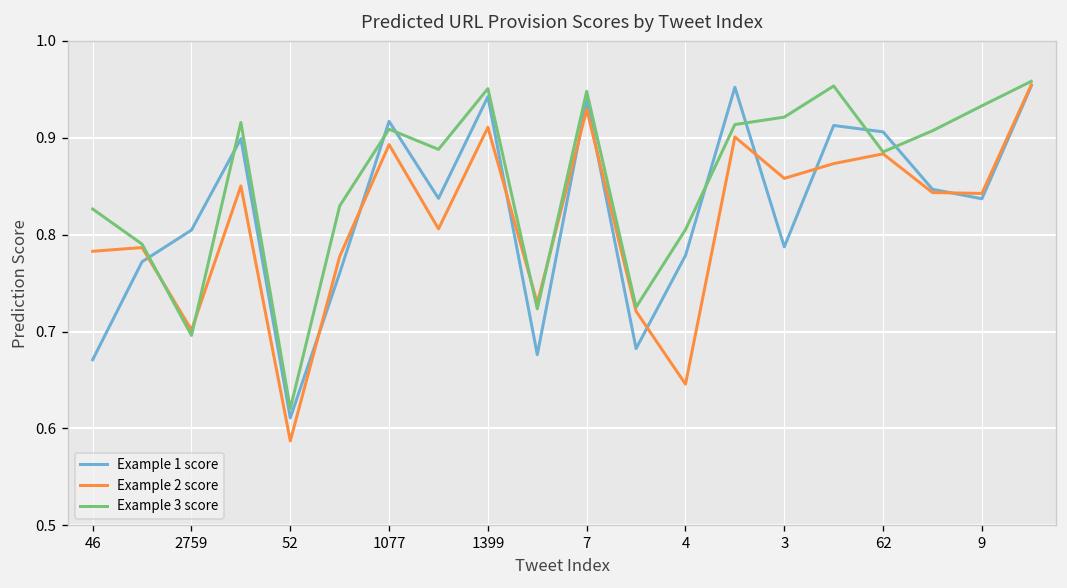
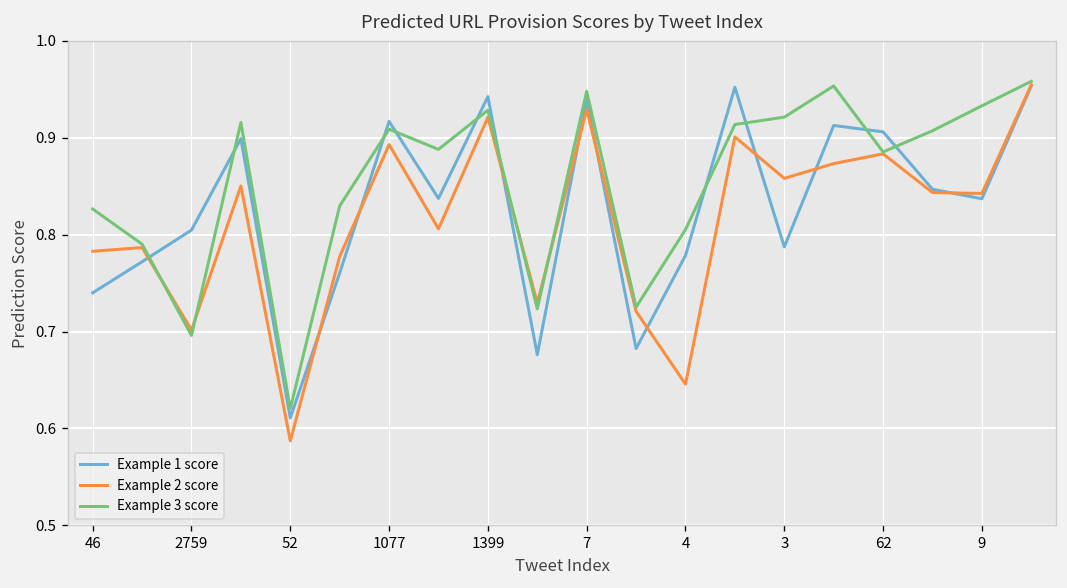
Example 1 score, 46: 0.67 -> 0.74
Example 2 score, 1399: 0.91 -> 0.92
Example 3 score, 1399: 0.95 -> 0.93
